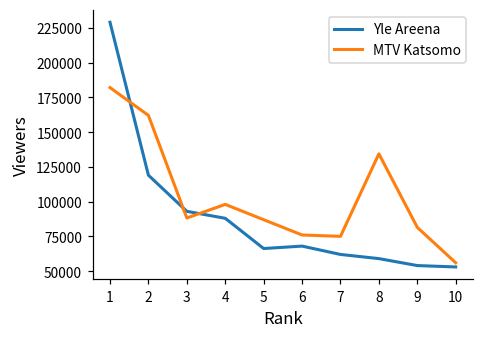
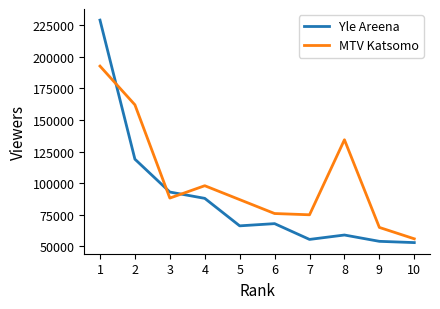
MTV Katsomo, 1: 182000 -> 193000
Yle Areena, 7: 62000 -> 56000
MTV Katsomo, 9: 81000 -> 65000
